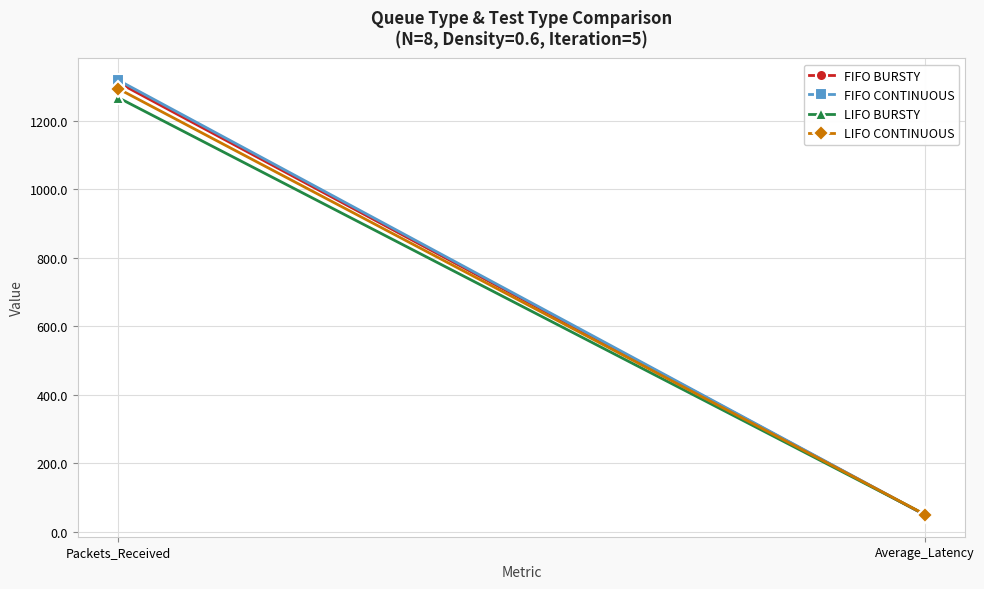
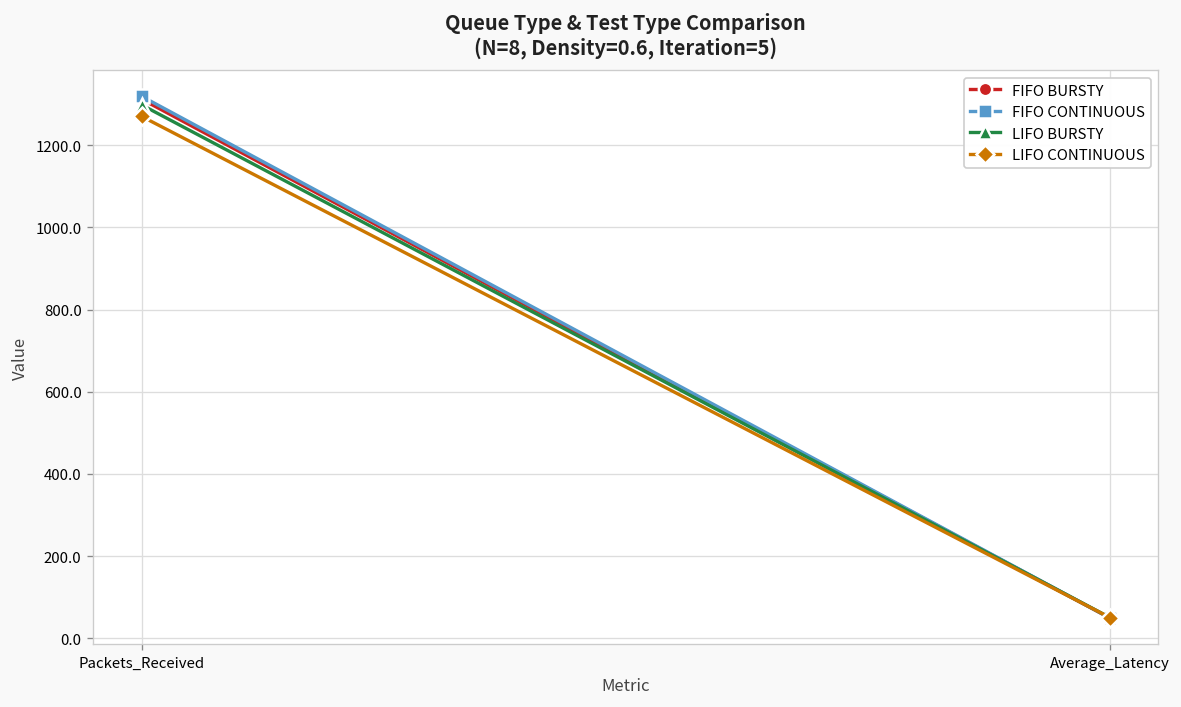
LIFO BURSTY, Packets_Received: 1270 -> 1300
LIFO CONTINUOUS, Packets_Received: 1290 -> 1270
